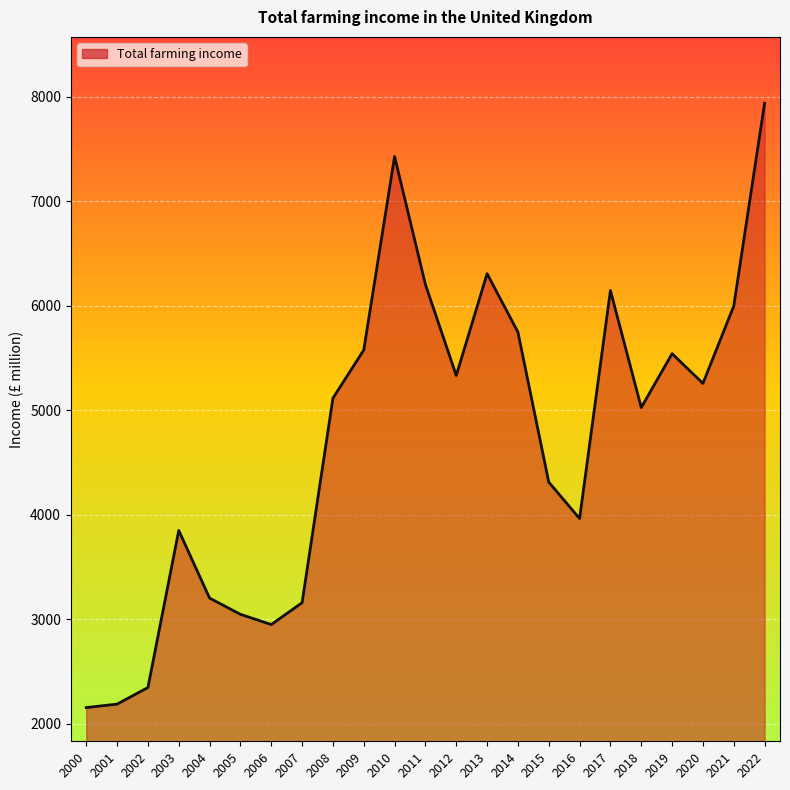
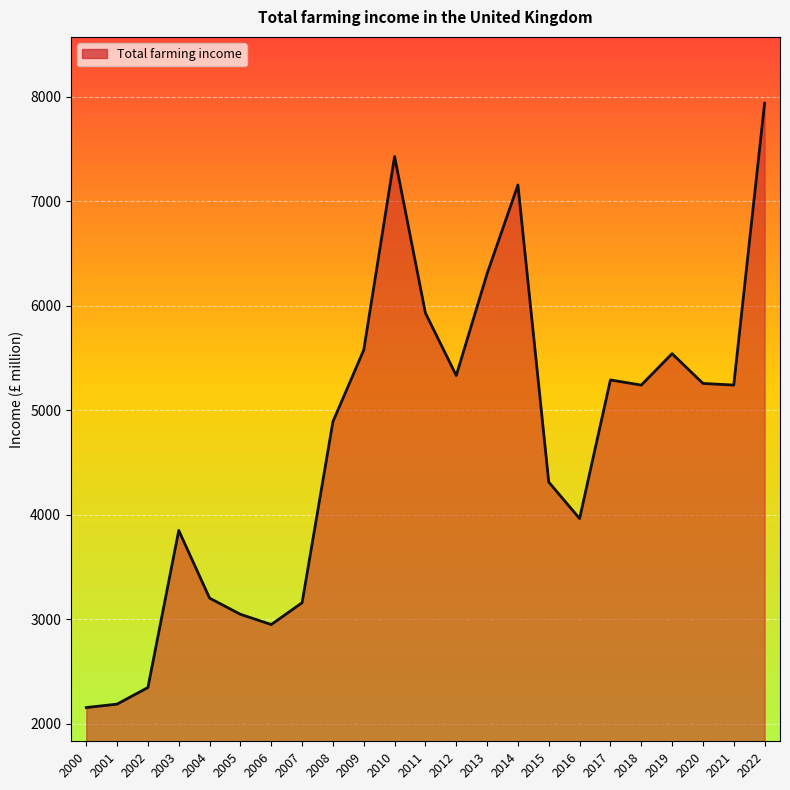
2008: 5120 -> 4890
2011: 6200 -> 5930
2014: 5750 -> 7160
2017: 6150 -> 5290
2018: 5030 -> 5240
2021: 6000 -> 5240
